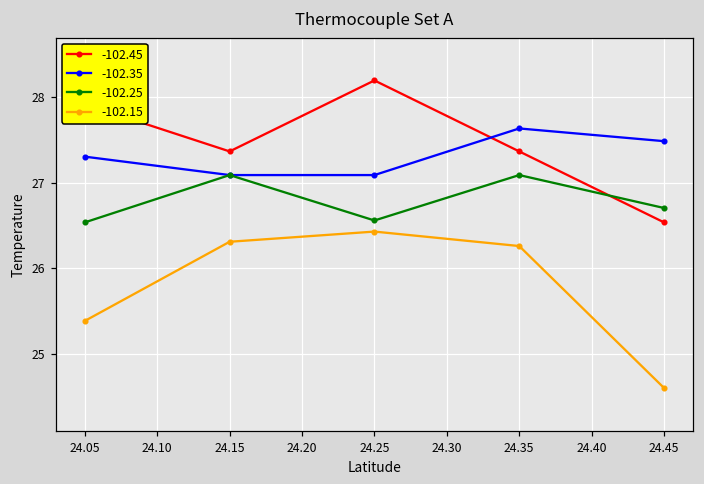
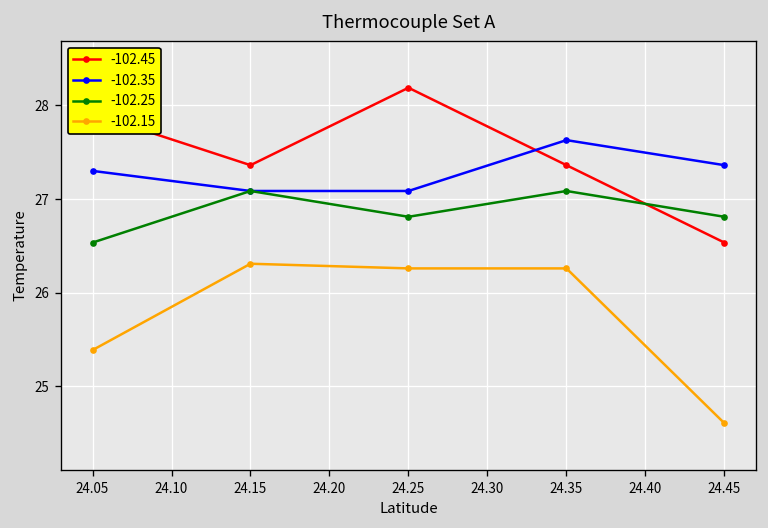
-102.25, 24.25: 26.6 -> 26.8
-102.15, 24.25: 26.4 -> 26.3
-102.35, 24.45: 27.5 -> 27.4
-102.25, 24.45: 26.7 -> 26.8
